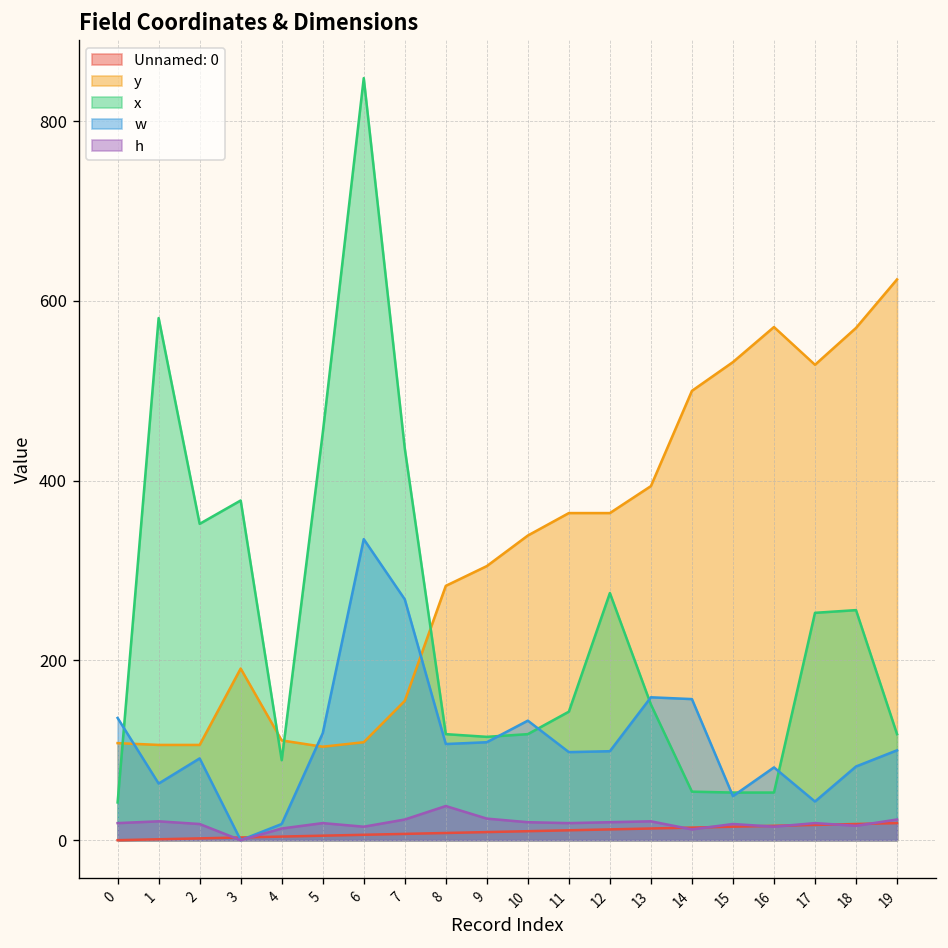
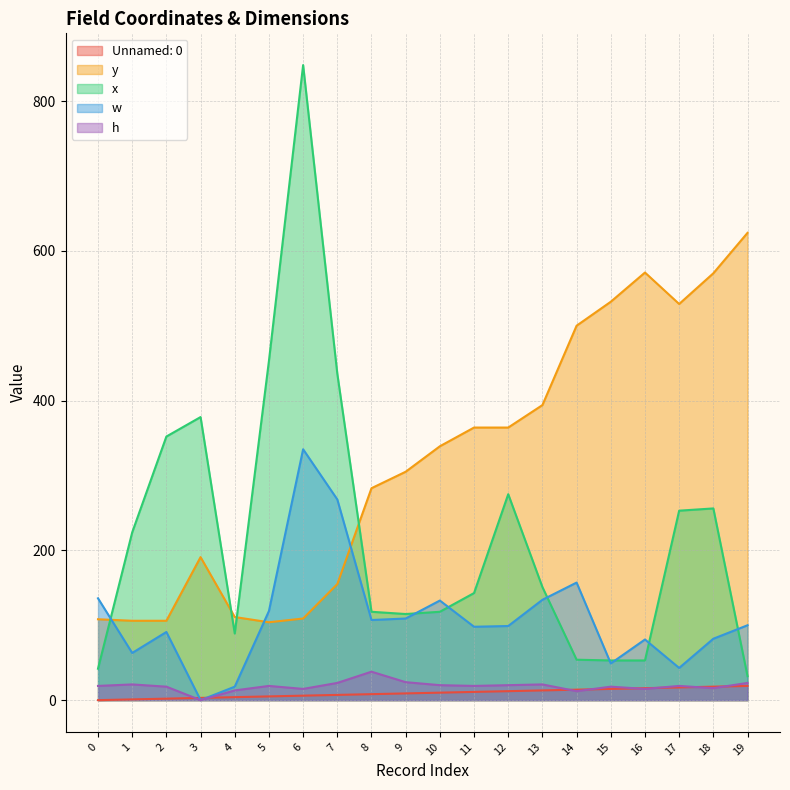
x, 1: 580 -> 220
w, 13: 160 -> 130
x, 19: 120 -> 30
